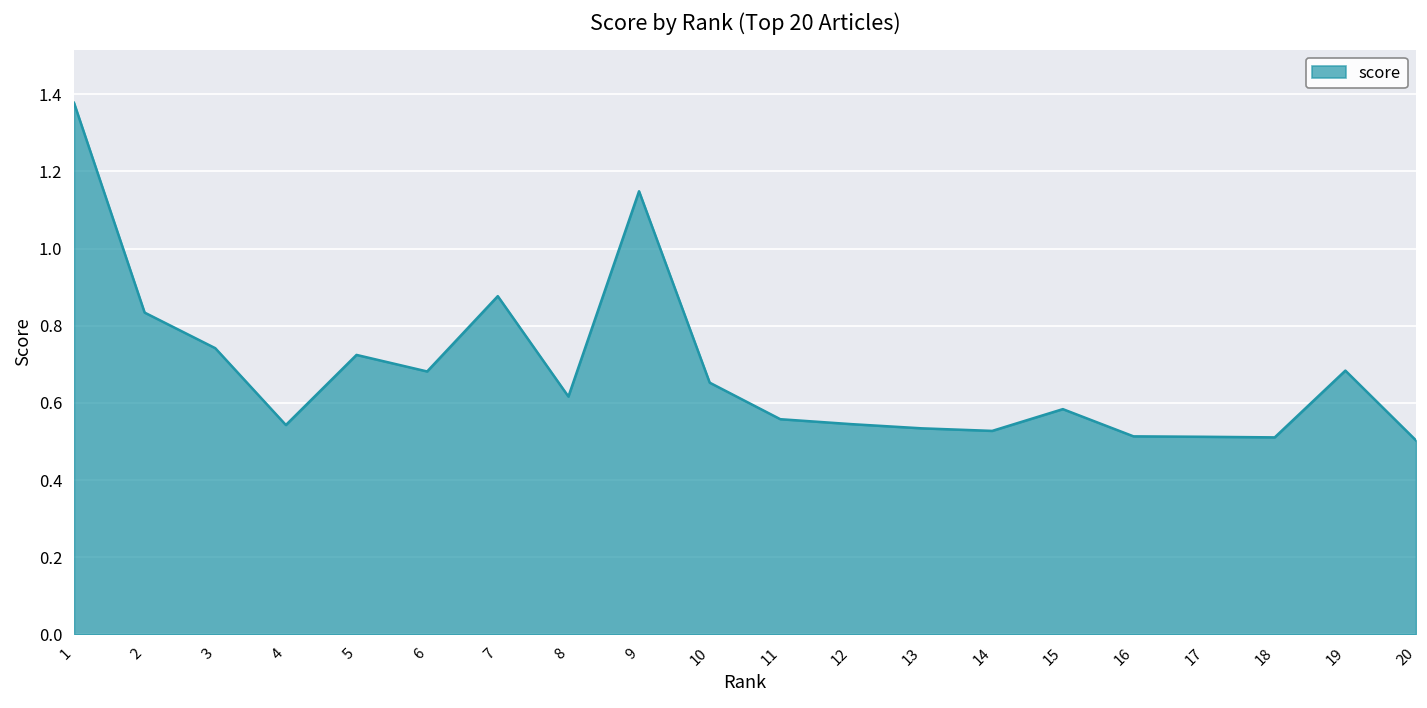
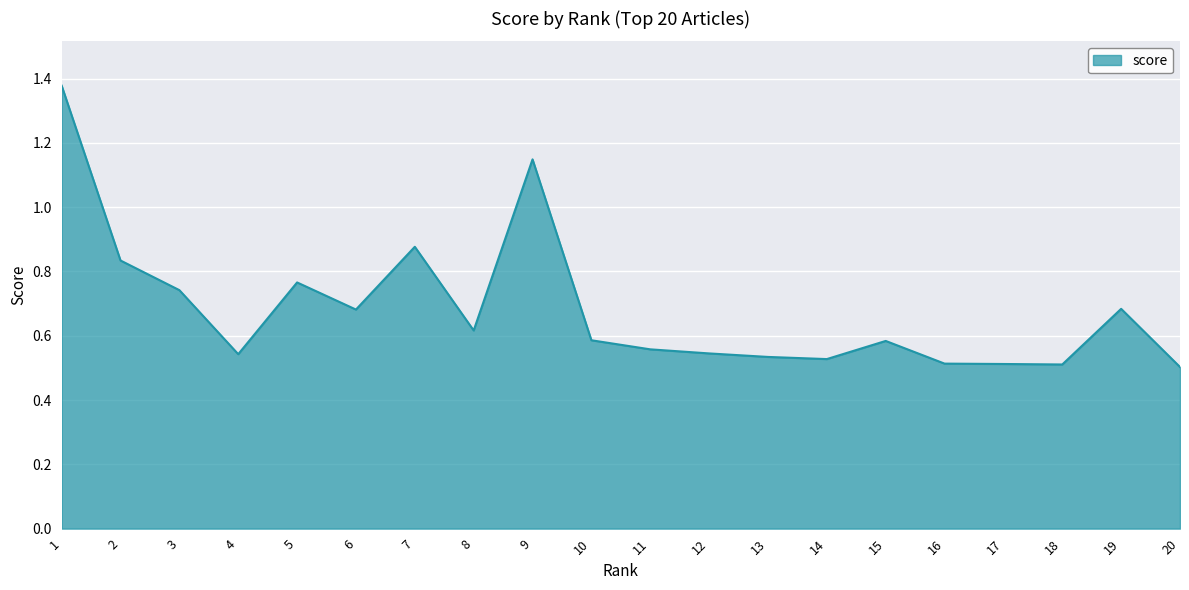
5: 0.72 -> 0.77
10: 0.65 -> 0.59
